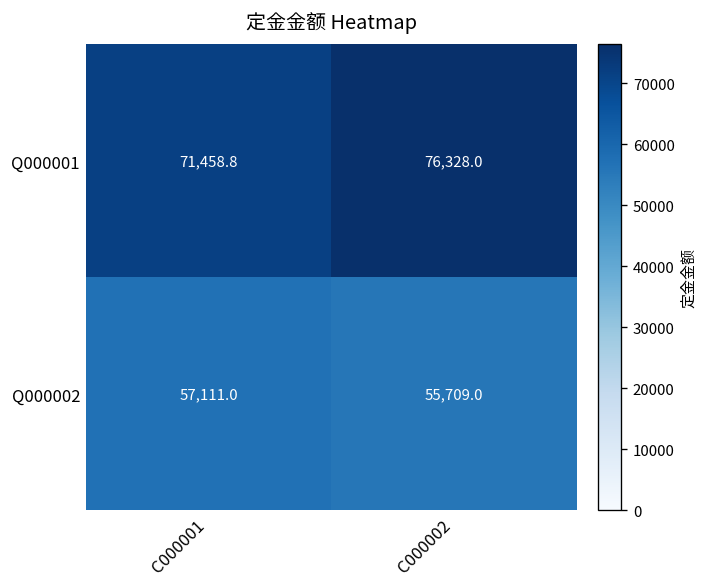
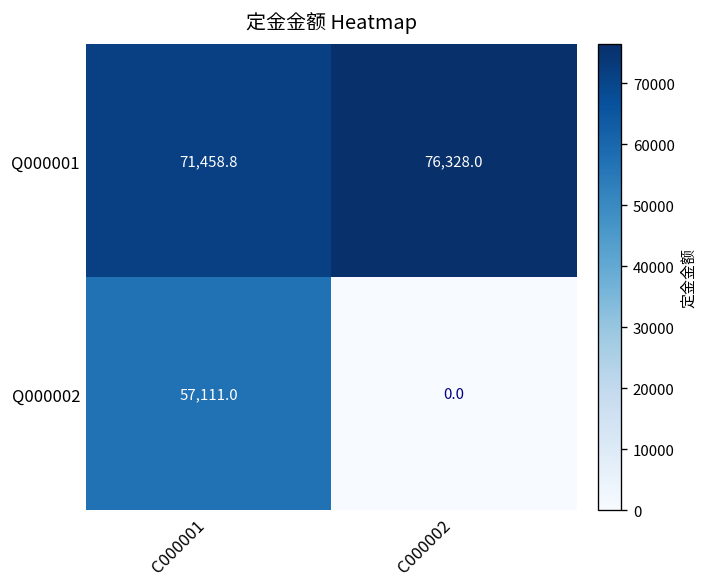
Q000002, C000002: 55,709.0 -> 0.0
